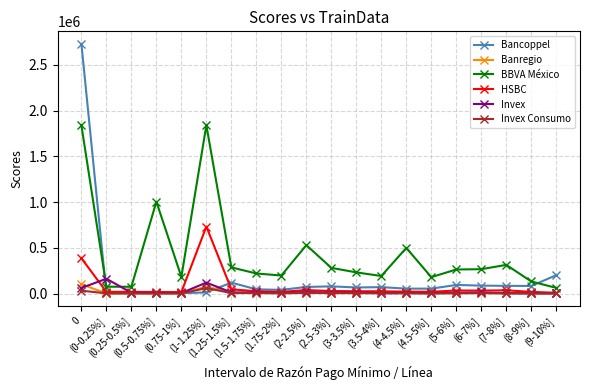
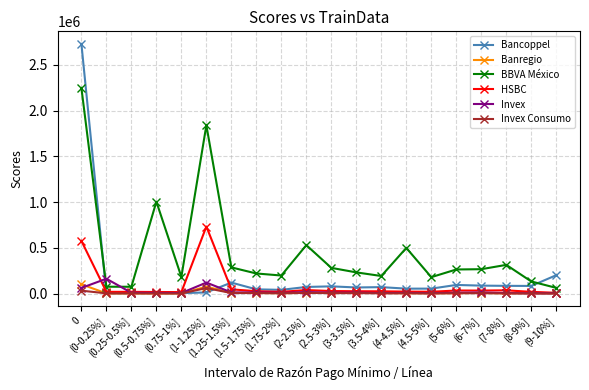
BBVA México, 0: 1800000 -> 2200000
HSBC, 0: 400000 -> 600000
